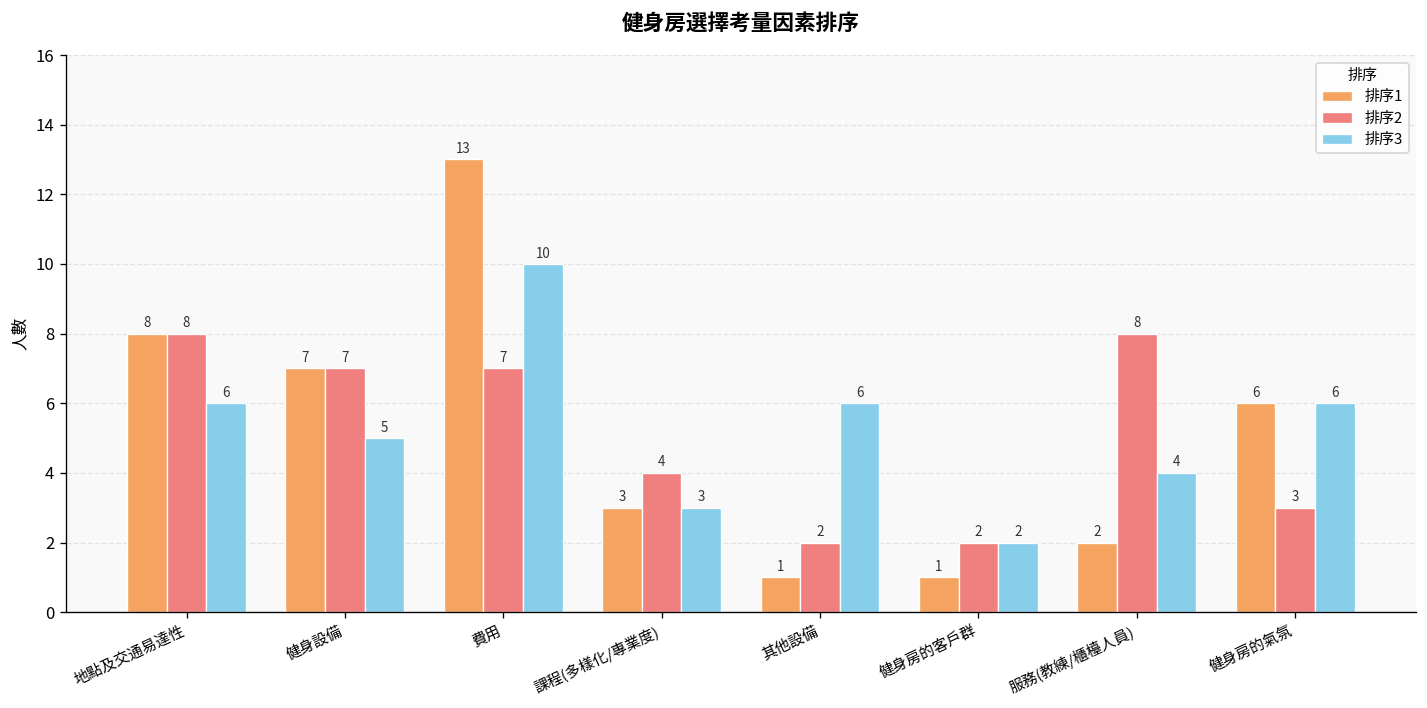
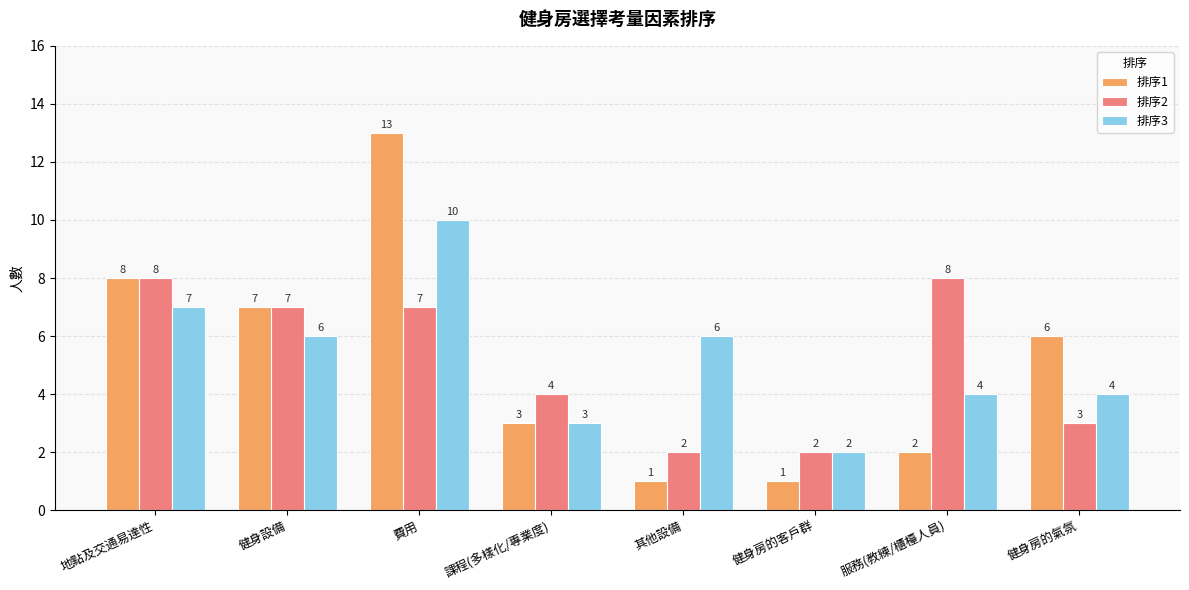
排序3, 地點及交通易達性: 6 -> 7
排序3, 健身設備: 5 -> 6
排序3, 健身房的氣氛: 6 -> 4
